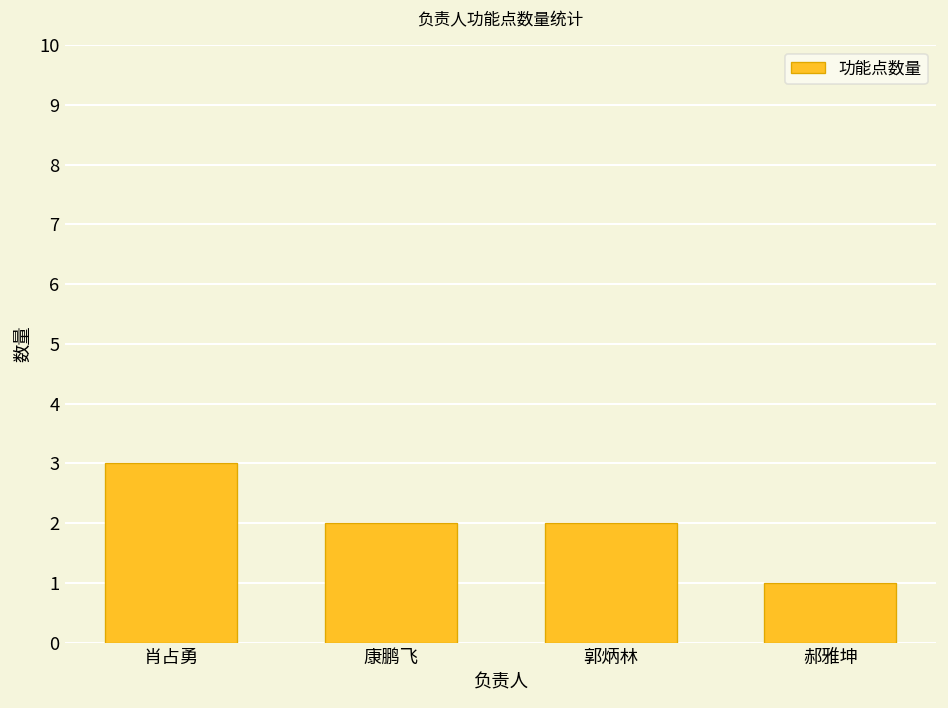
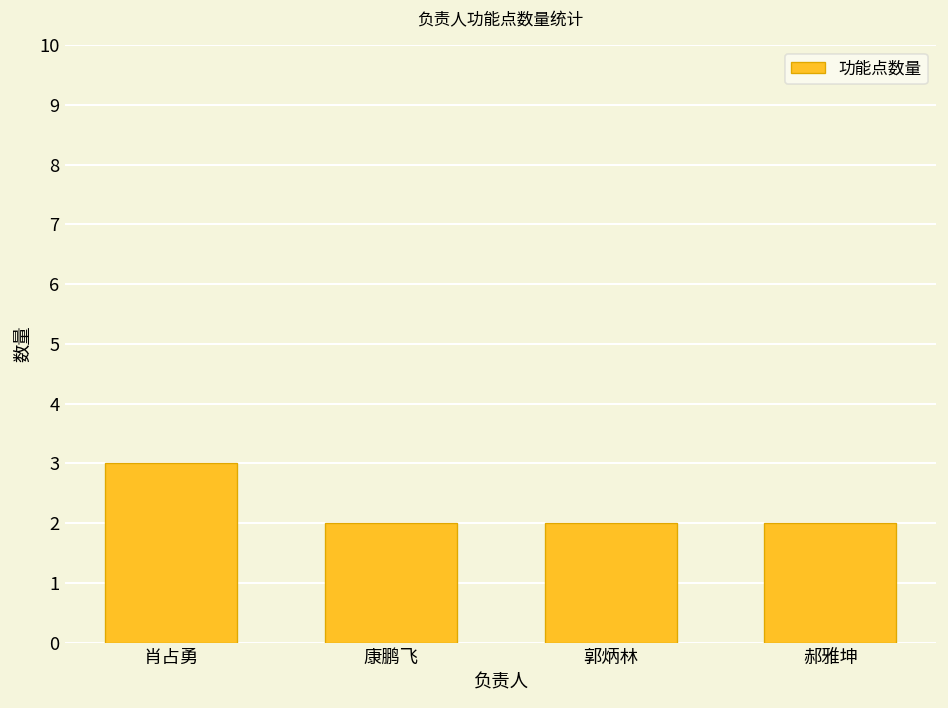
郝雅坤: 1 -> 2
